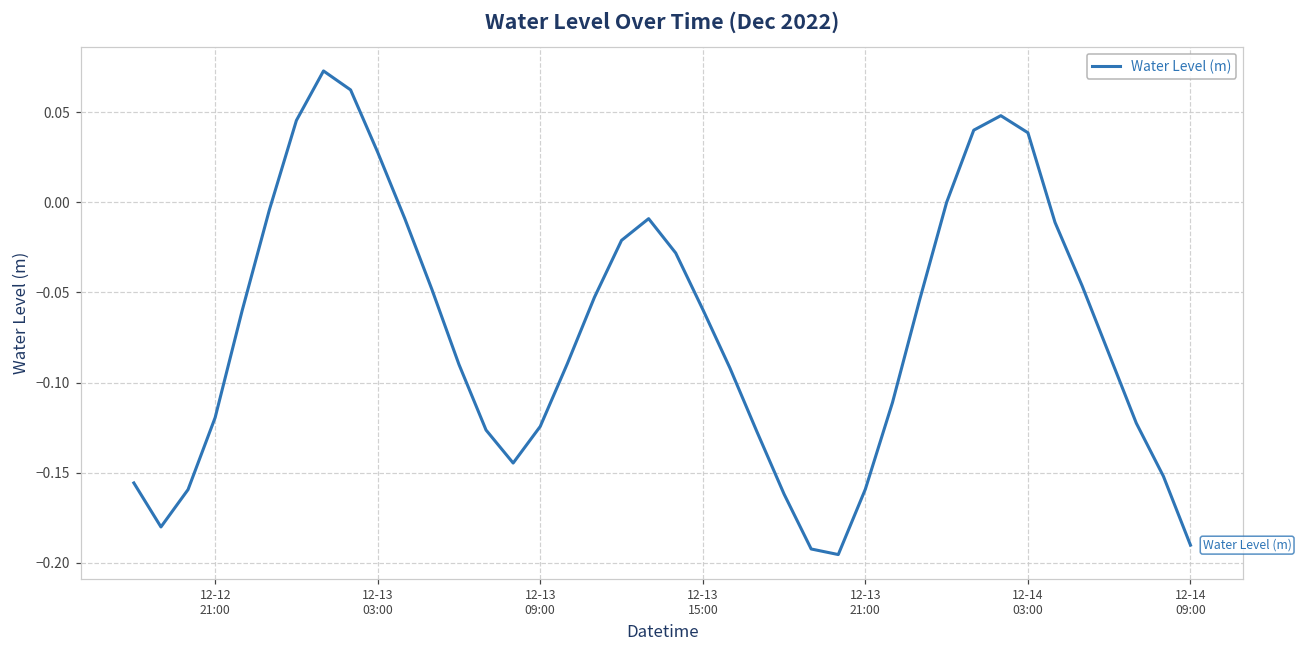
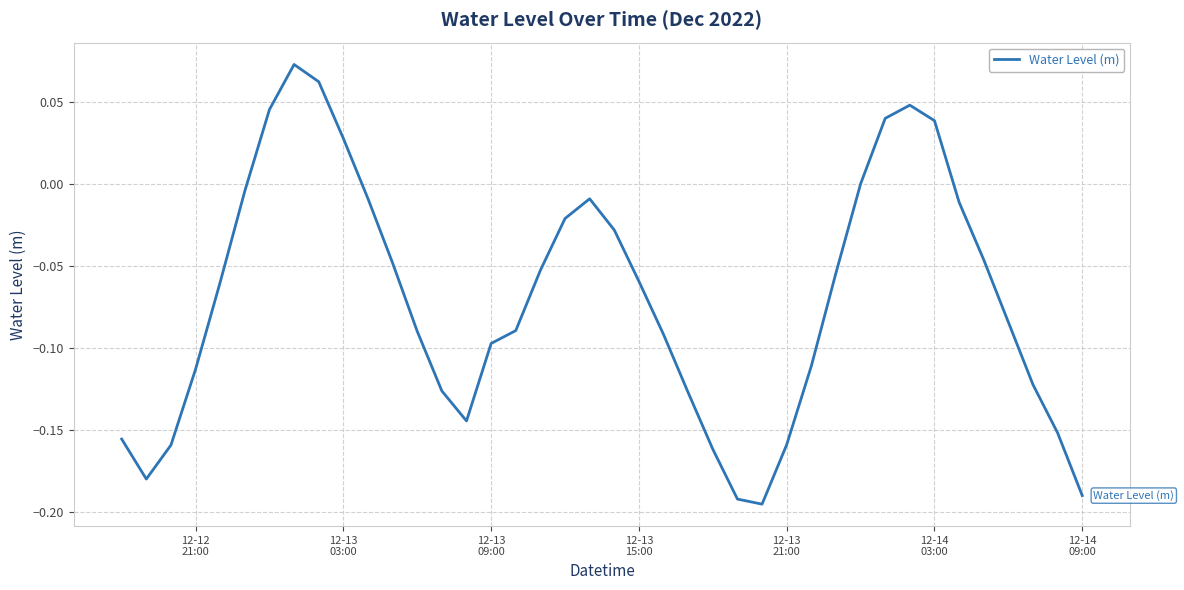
12-12 21:00: -0.119 -> -0.113
12-13 09:00: -0.124 -> -0.097
